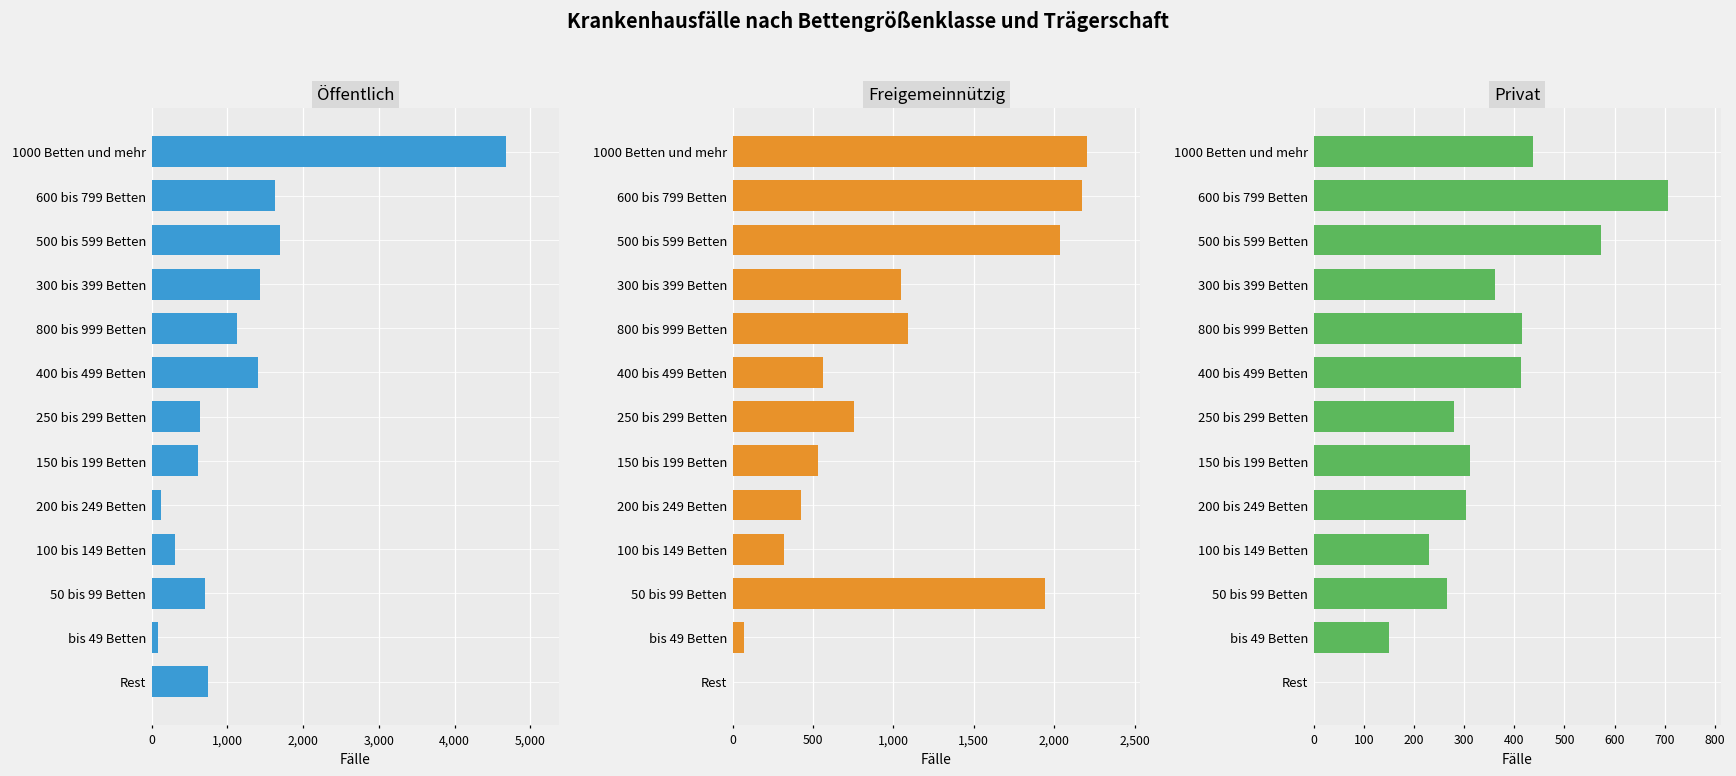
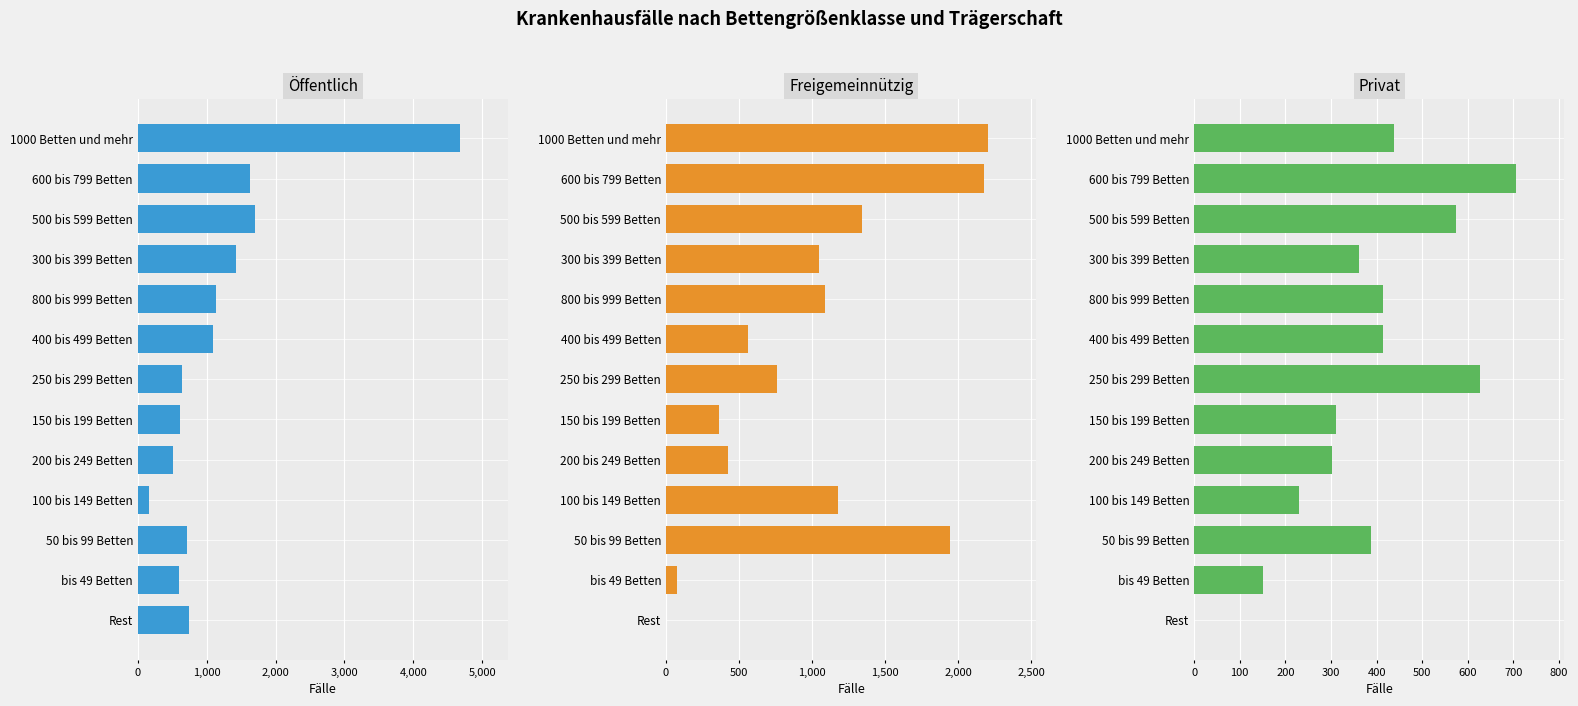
Öffentlich, 400 bis 499 Betten: 1,400 -> 1,100
Öffentlich, 200 bis 249 Betten: 100 -> 500
Öffentlich, 100 bis 149 Betten: 300 -> 200
Öffentlich, bis 49 Betten: 100 -> 600
Freigemeinnützig, 500 bis 599 Betten: 2,030 -> 1,340
Freigemeinnützig, 150 bis 199 Betten: 530 -> 360
Freigemeinnützig, 100 bis 149 Betten: 320 -> 1,180
Privat, 250 bis 299 Betten: 280 -> 630
Privat, 50 bis 99 Betten: 270 -> 390
